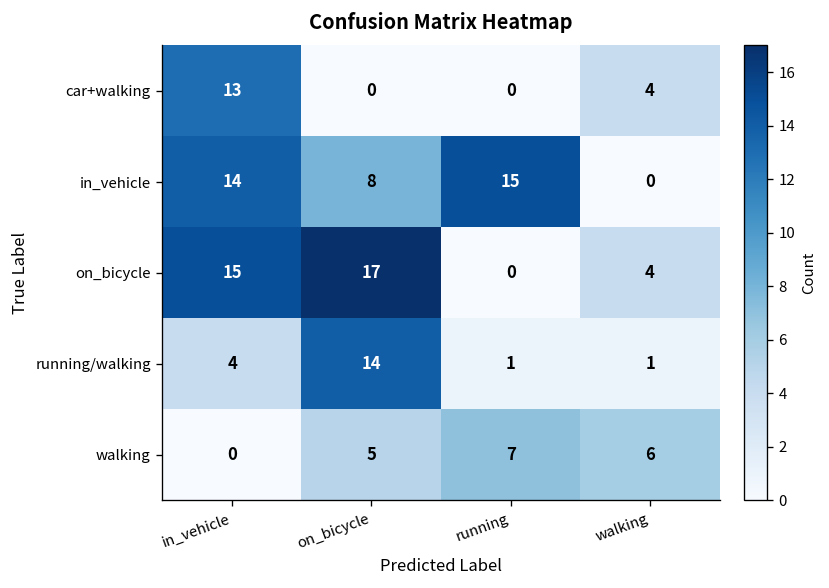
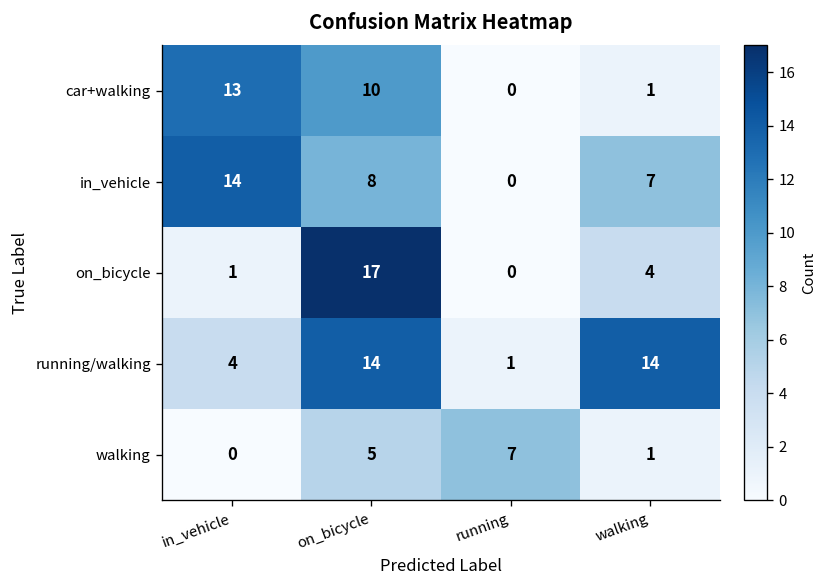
car+walking, on_bicycle: 0 -> 10
car+walking, walking: 4 -> 1
in_vehicle, running: 15 -> 0
in_vehicle, walking: 0 -> 7
on_bicycle, in_vehicle: 15 -> 1
running/walking, walking: 1 -> 14
walking, walking: 6 -> 1
